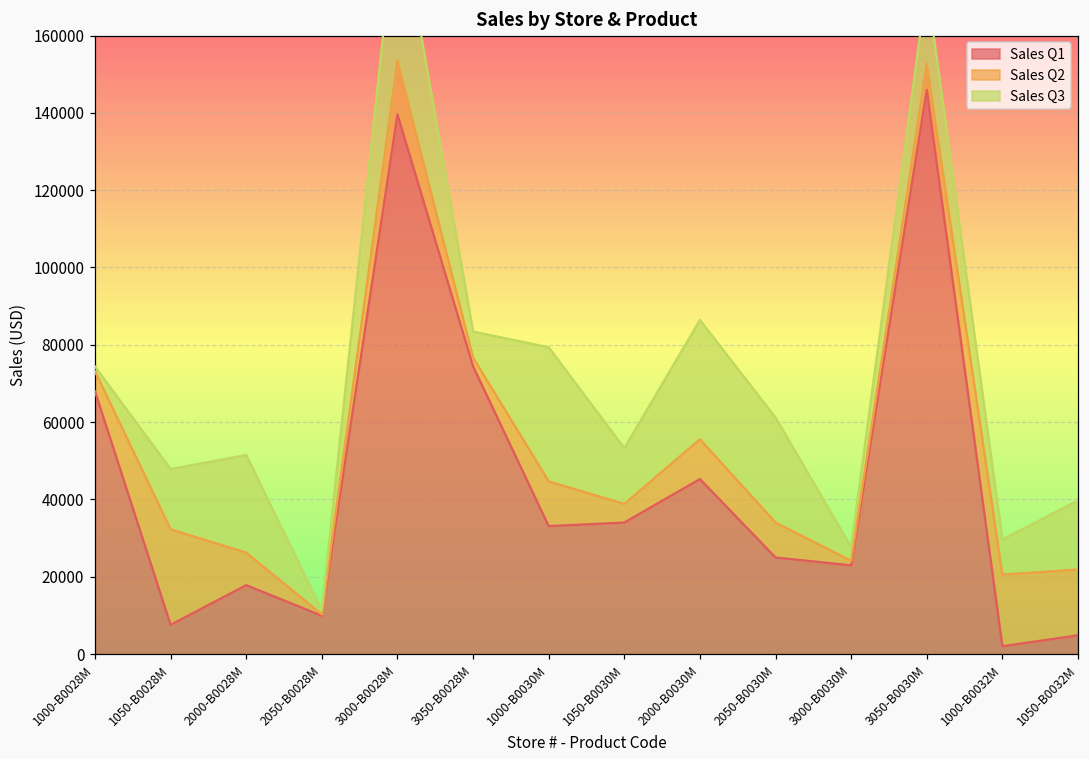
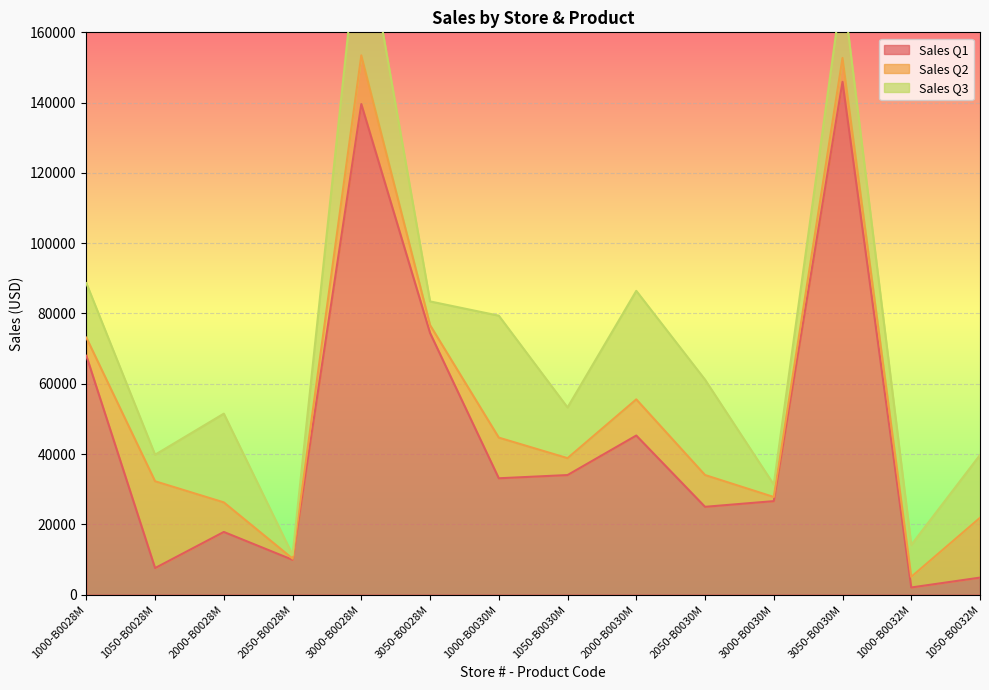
Sales Q3, 1000-B0028M: 1000 -> 15000
Sales Q3, 1050-B0028M: 16000 -> 8000
Sales Q1, 3000-B0030M: 23000 -> 27000
Sales Q2, 1000-B0032M: 19000 -> 3000
